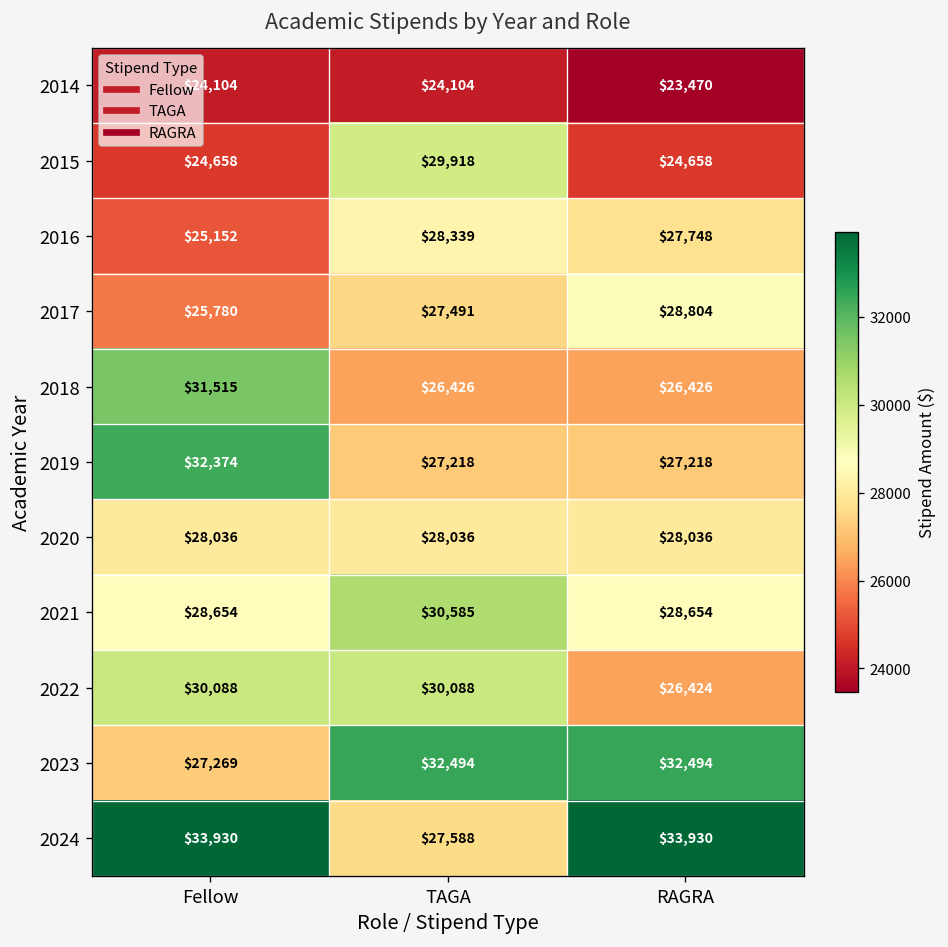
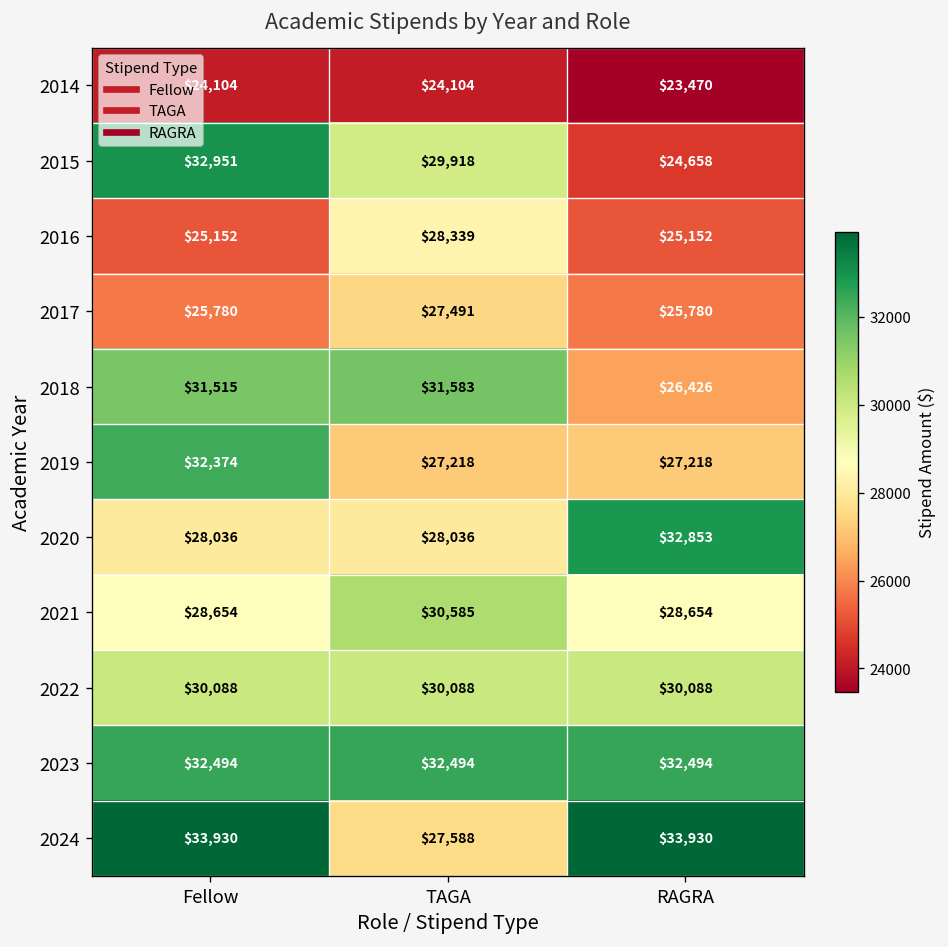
2015, Fellow: $24,658 -> $32,951
2016, RAGRA: $27,748 -> $25,152
2017, RAGRA: $28,804 -> $25,780
2018, TAGA: $26,426 -> $31,583
2020, RAGRA: $28,036 -> $32,853
2022, RAGRA: $26,424 -> $30,088
2023, Fellow: $27,269 -> $32,494
